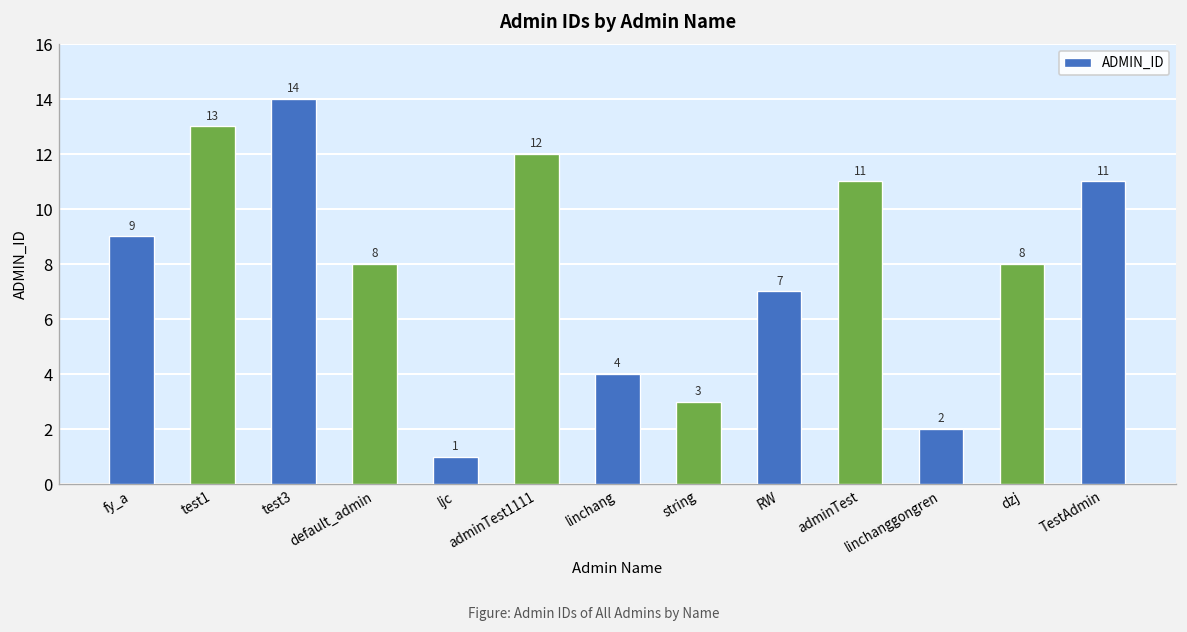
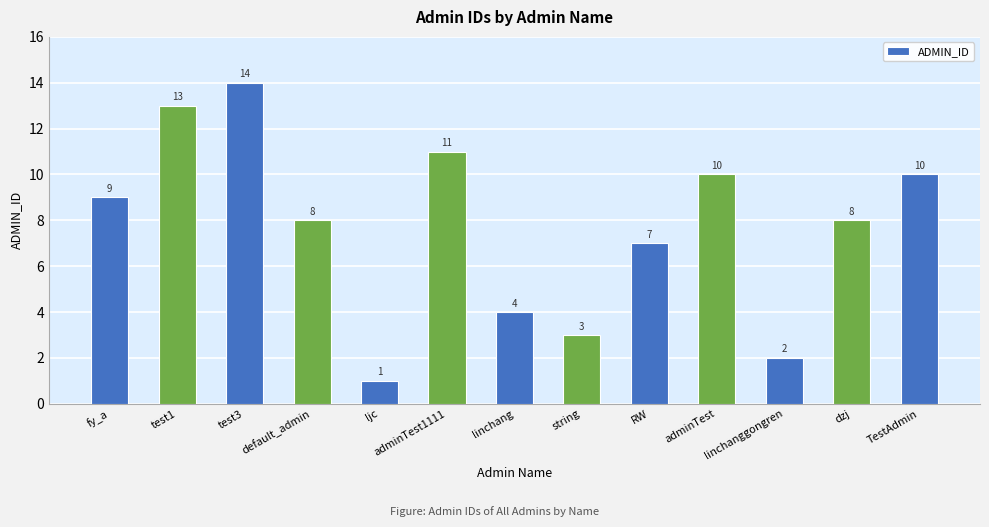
adminTest1111: 12 -> 11
adminTest: 11 -> 10
TestAdmin: 11 -> 10
